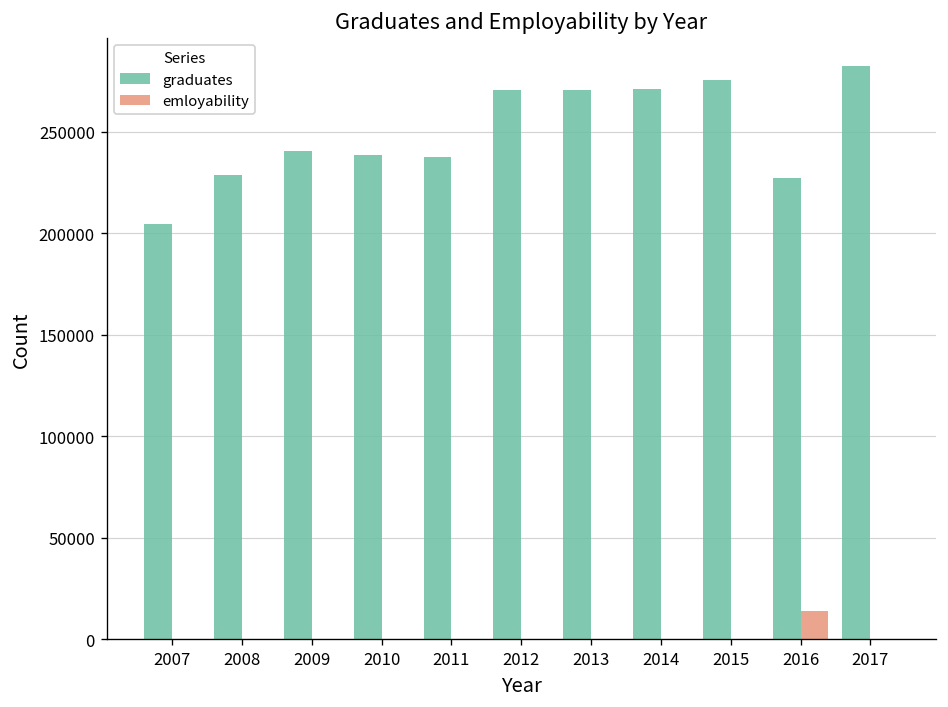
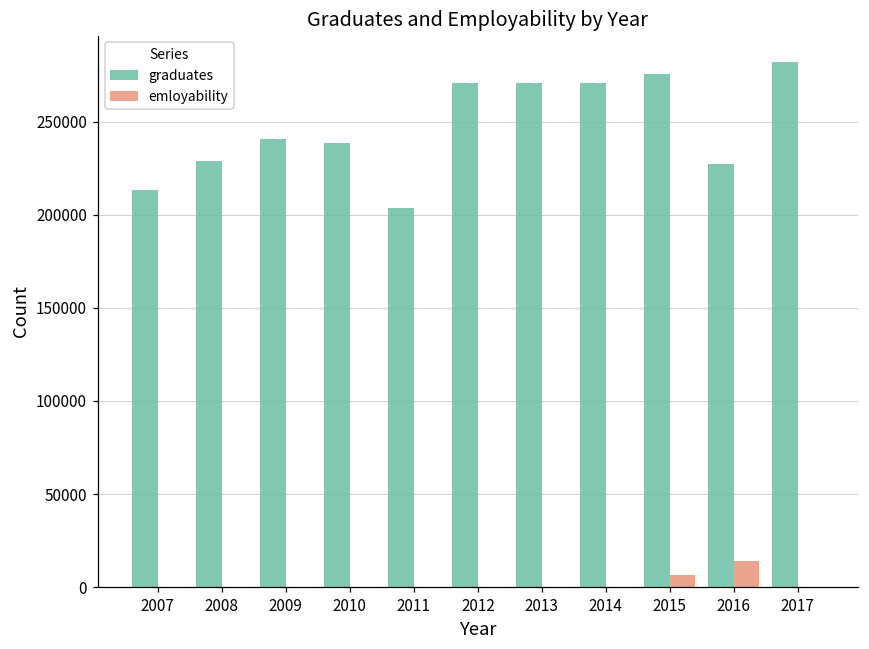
graduates, 2007: 205000 -> 214000
graduates, 2011: 238000 -> 203000
emloyability, 2015: 0 -> 7000
